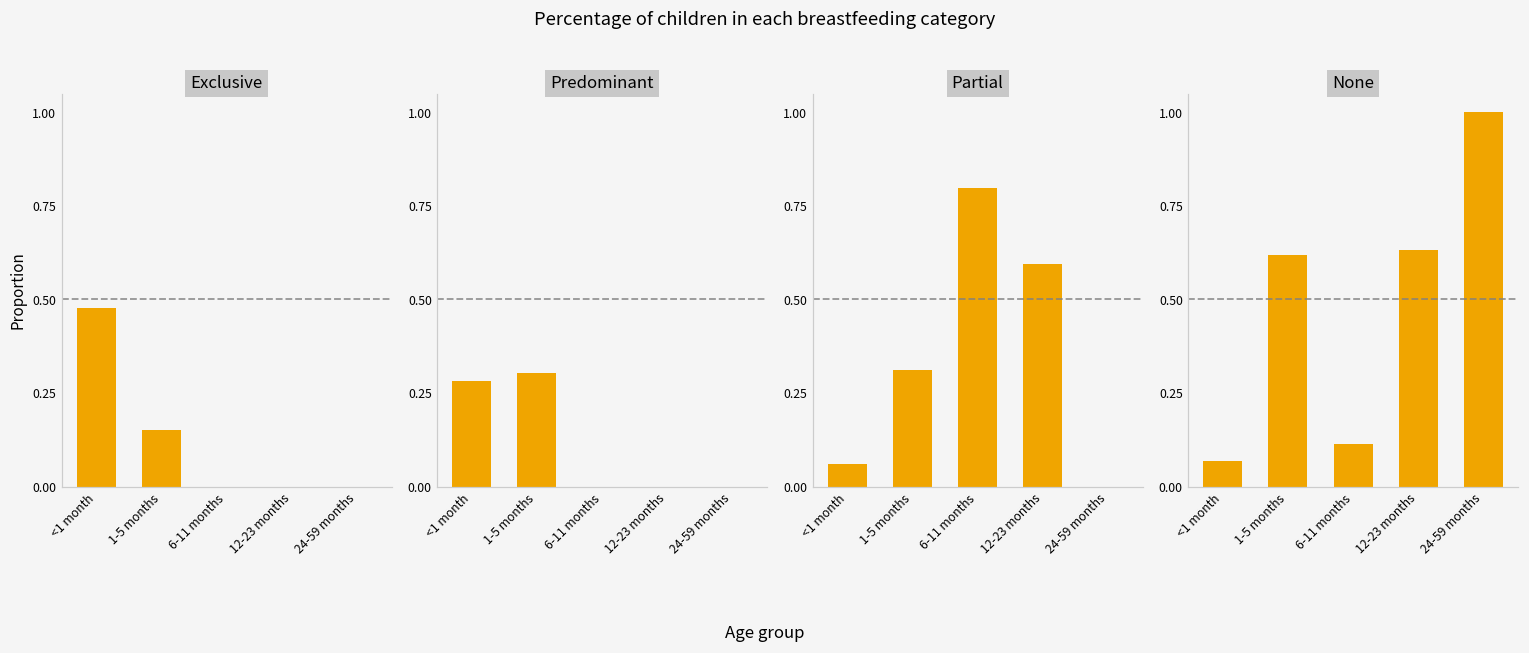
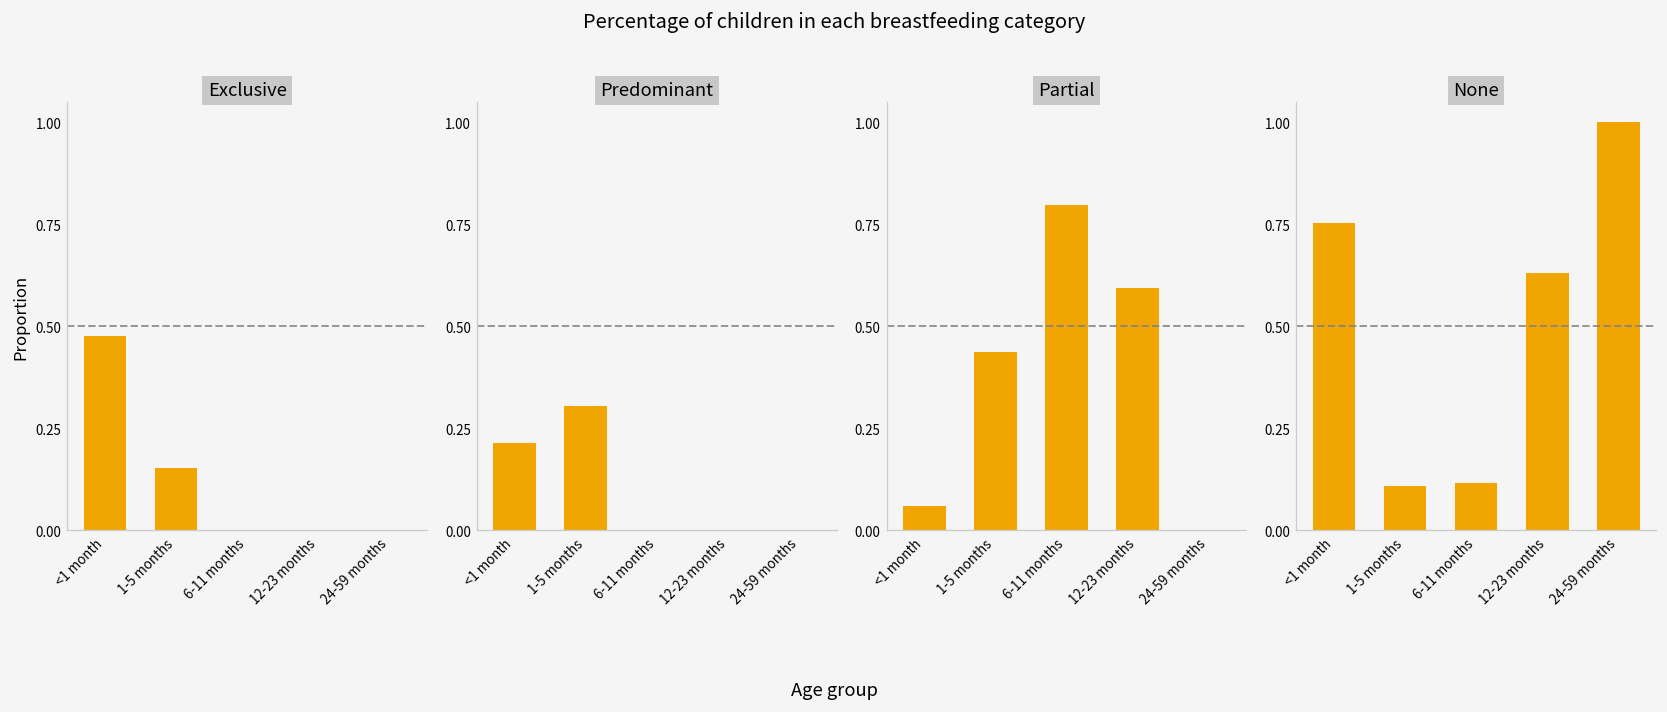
Predominant, <1 month: 0.28 -> 0.21
Partial, 1-5 months: 0.31 -> 0.44
None, <1 month: 0.07 -> 0.75
None, 1-5 months: 0.62 -> 0.11
